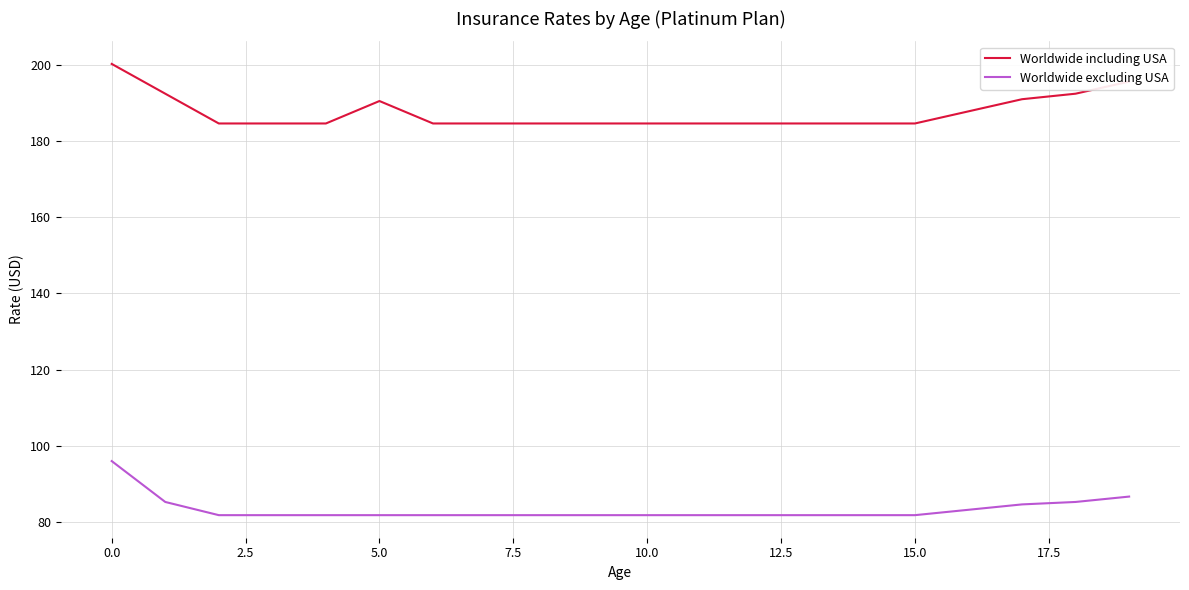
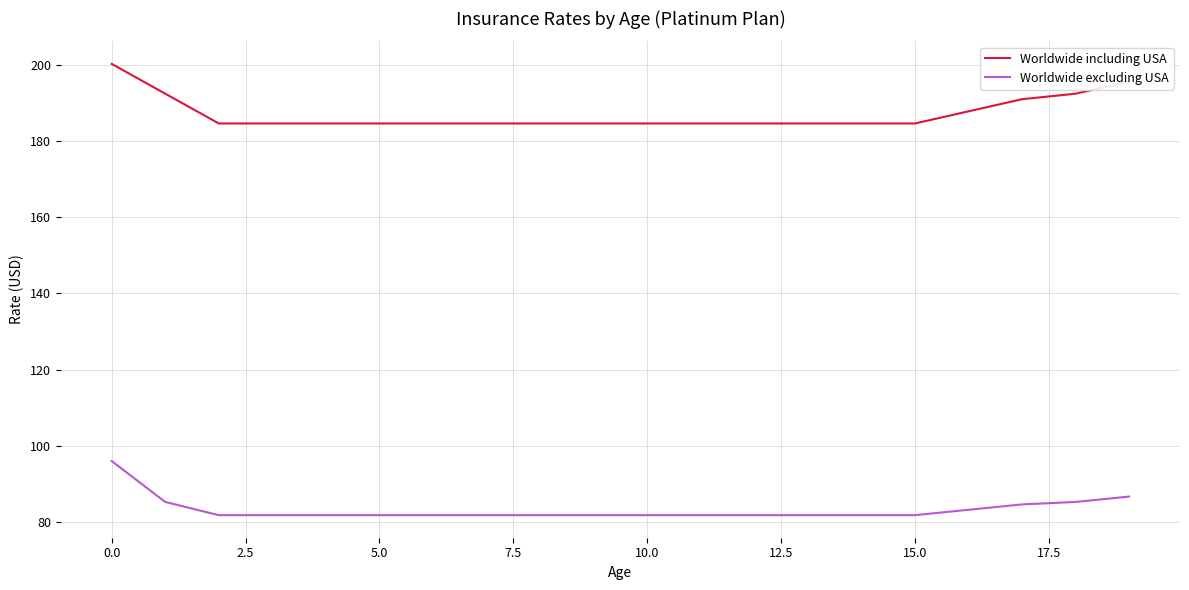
Worldwide including USA, 5.0: 190 -> 185
